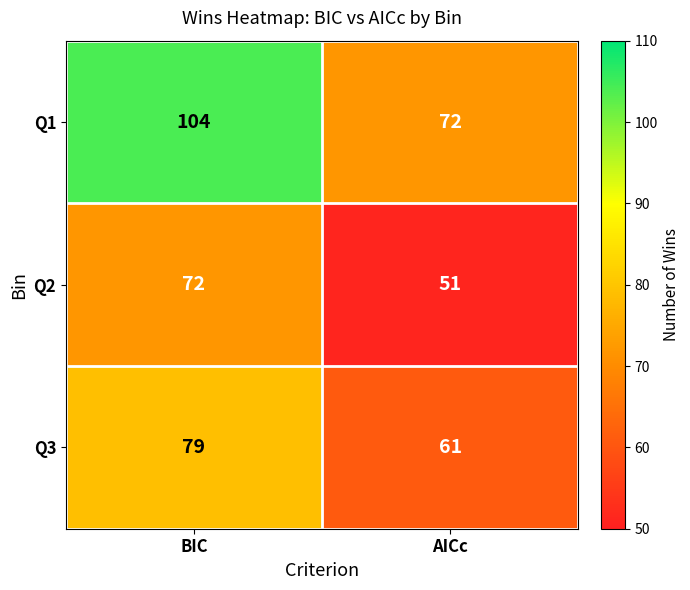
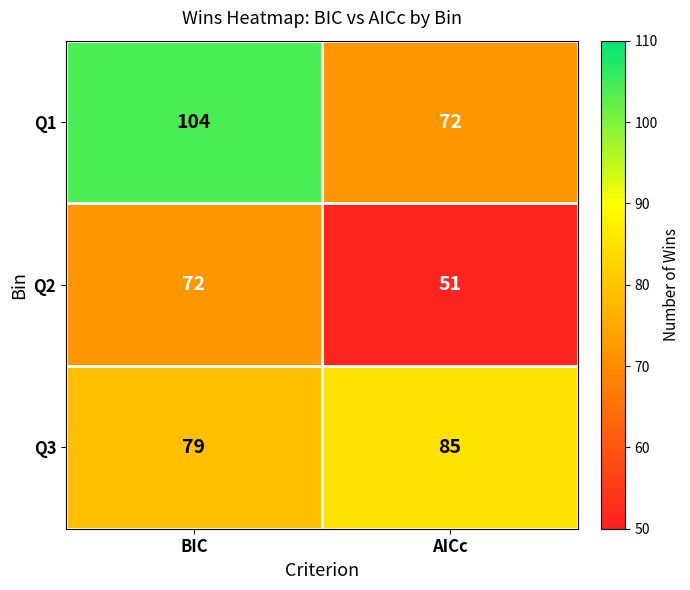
Q3, AICc: 61 -> 85
